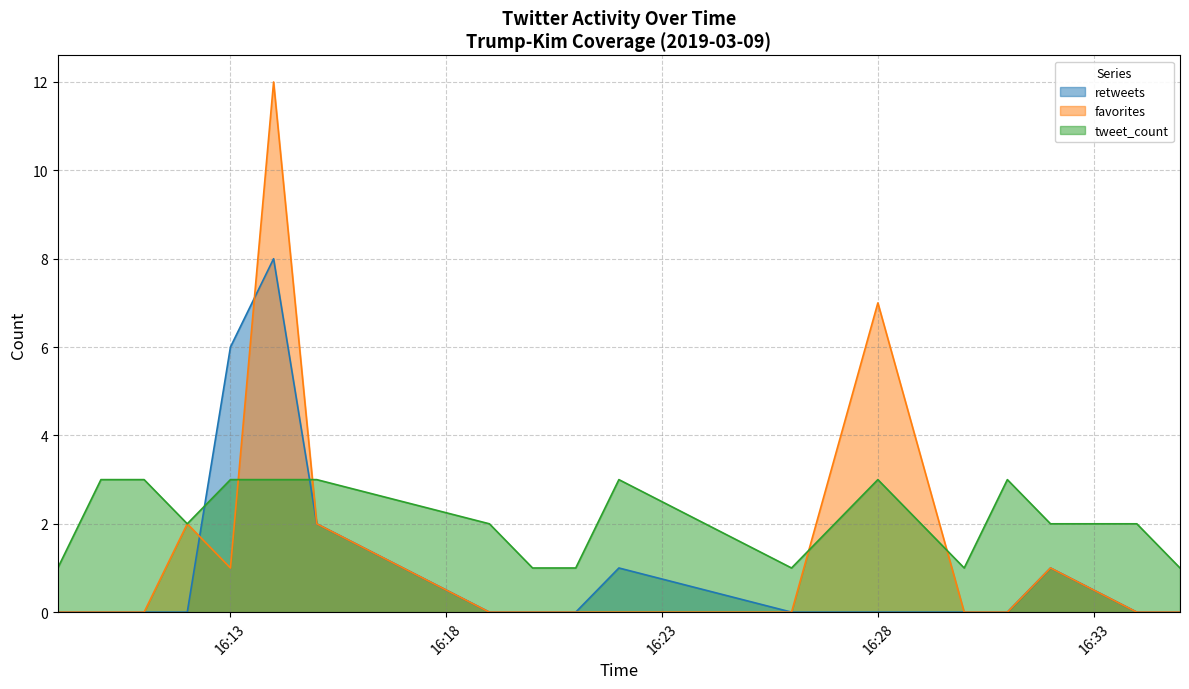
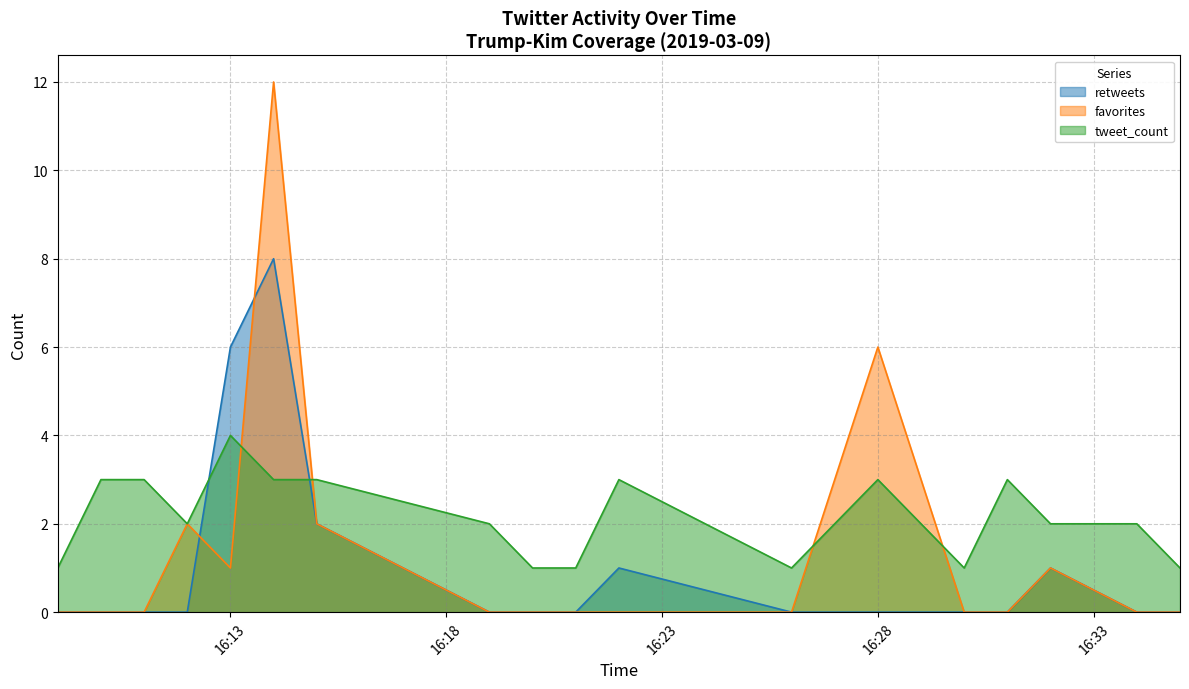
tweet_count, 16:13: 3 -> 4
favorites, 16:28: 7 -> 6
